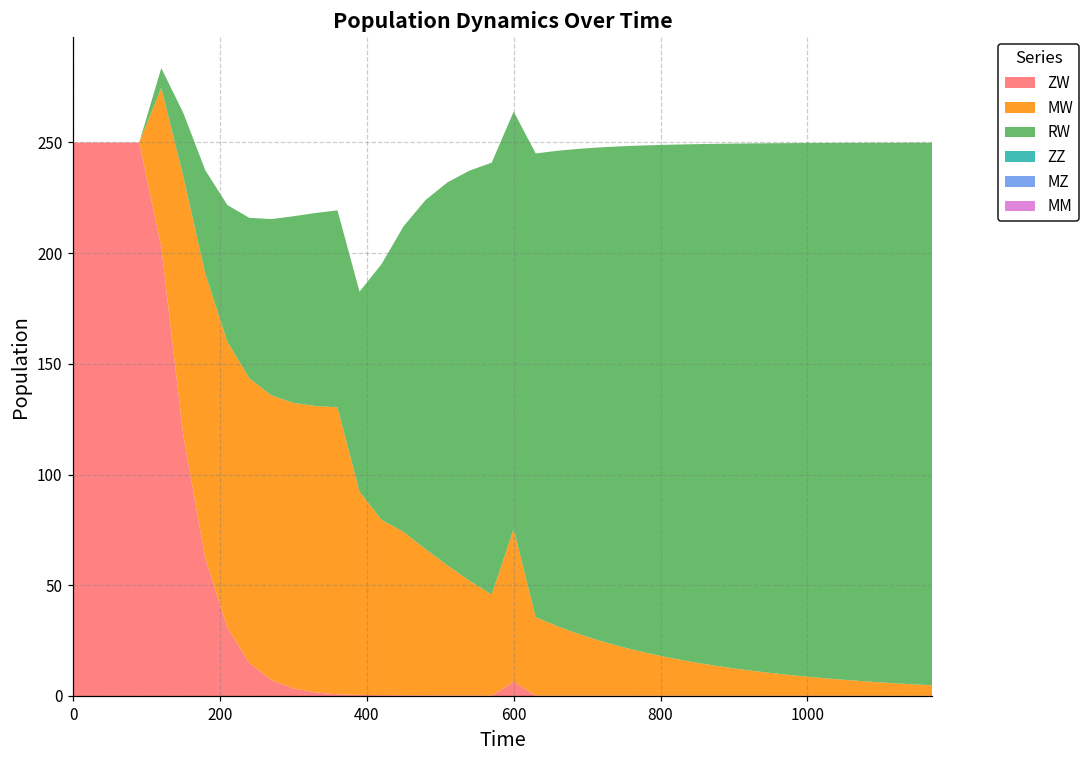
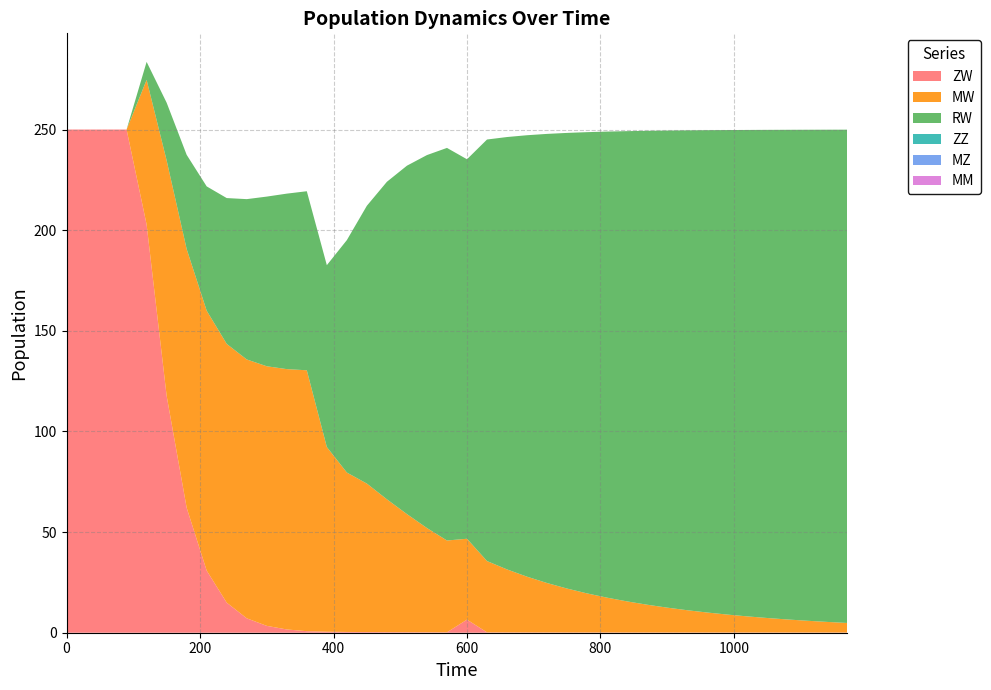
MW, 600: 69 -> 40
